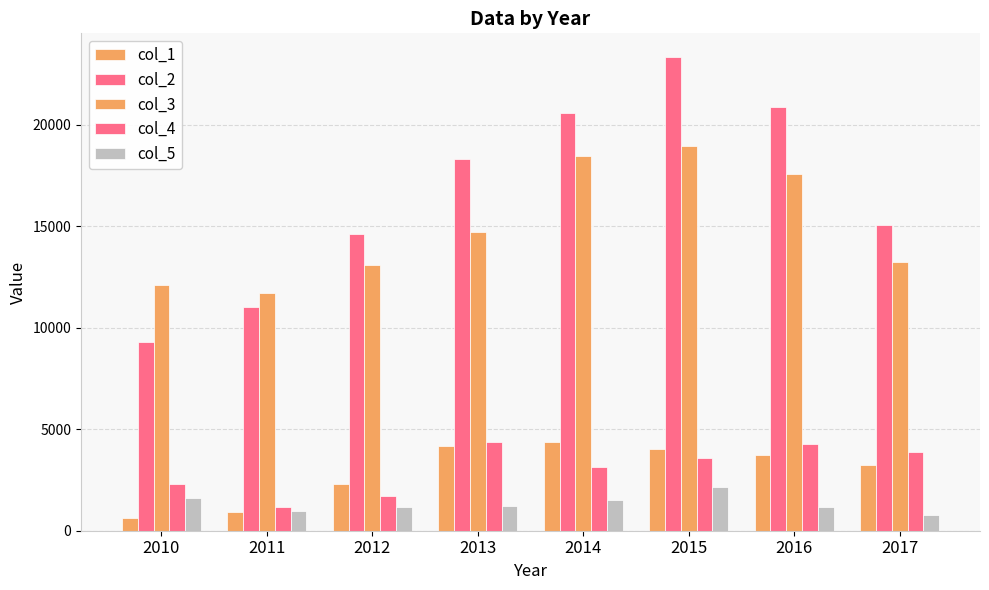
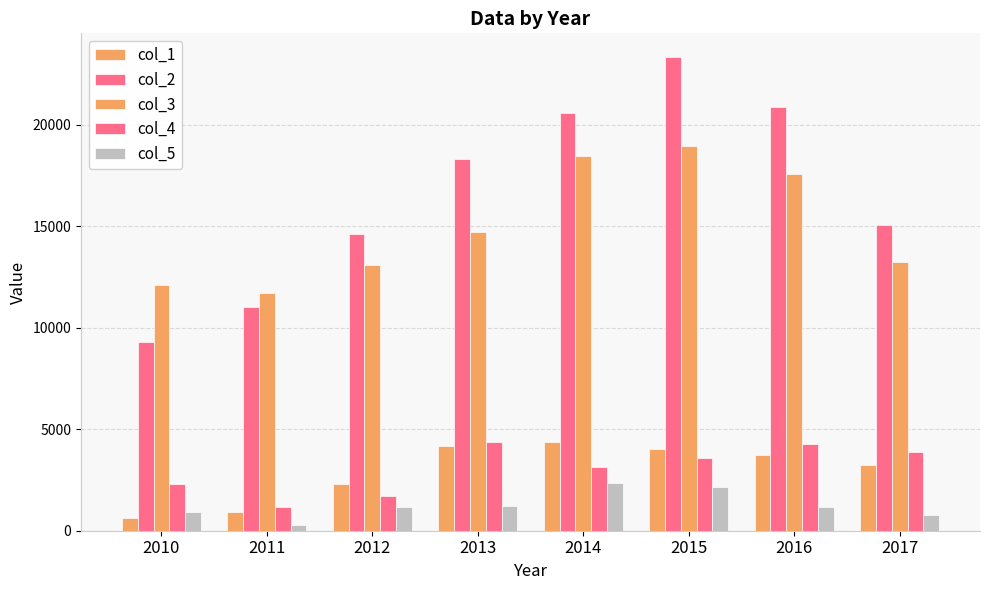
col_5, 2010: 1600 -> 900
col_5, 2011: 900 -> 300
col_5, 2014: 1500 -> 2400
